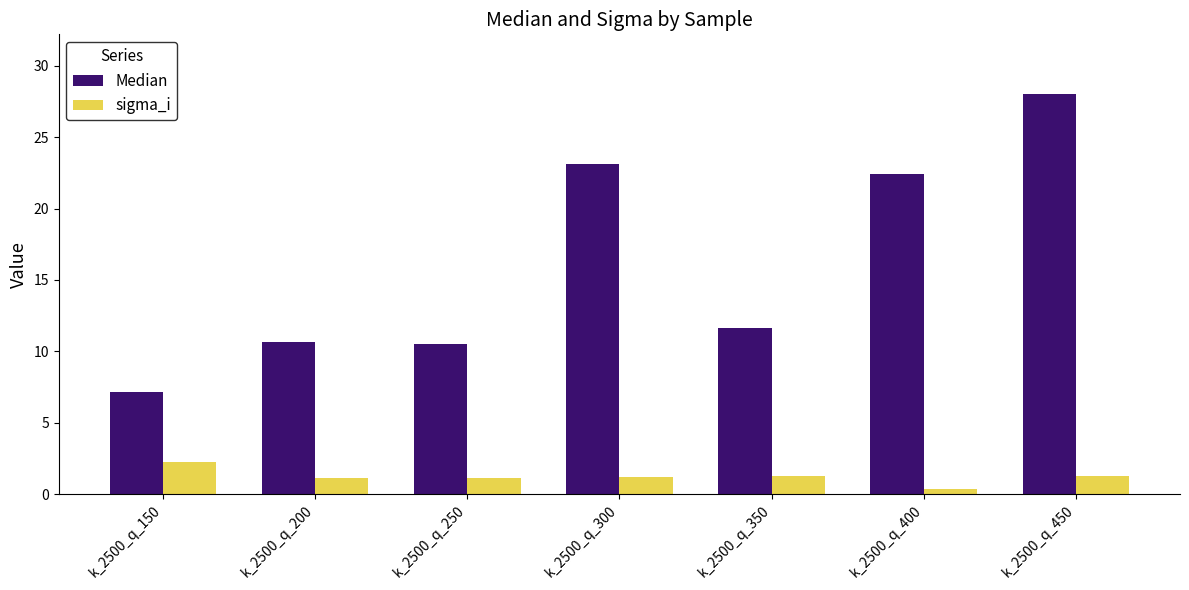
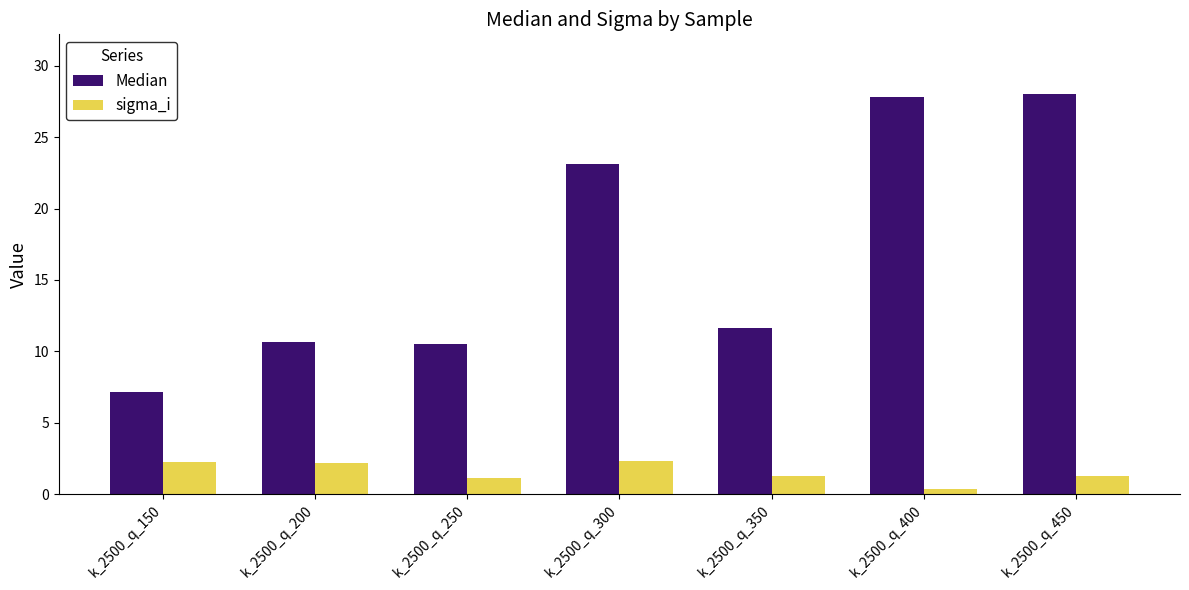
sigma_i, k_2500_q_200: 1.1 -> 2.2
sigma_i, k_2500_q_300: 1.2 -> 2.3
Median, k_2500_q_400: 22.5 -> 27.8
